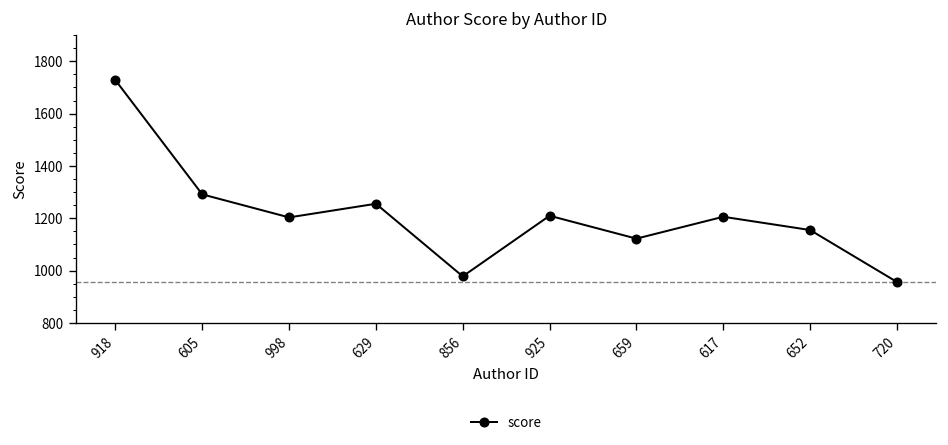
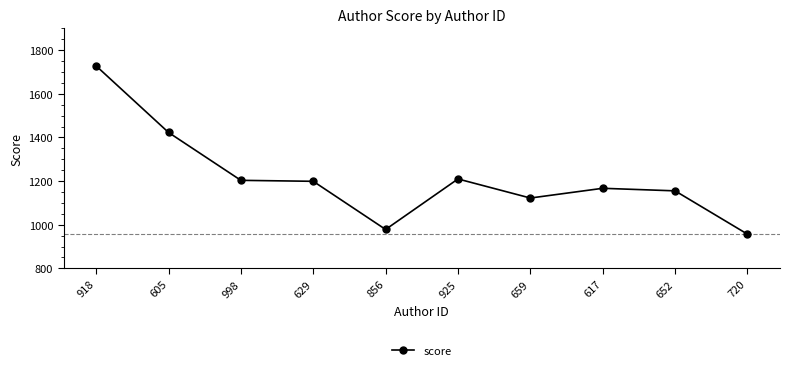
605: 1290 -> 1420
629: 1260 -> 1200
617: 1210 -> 1170
